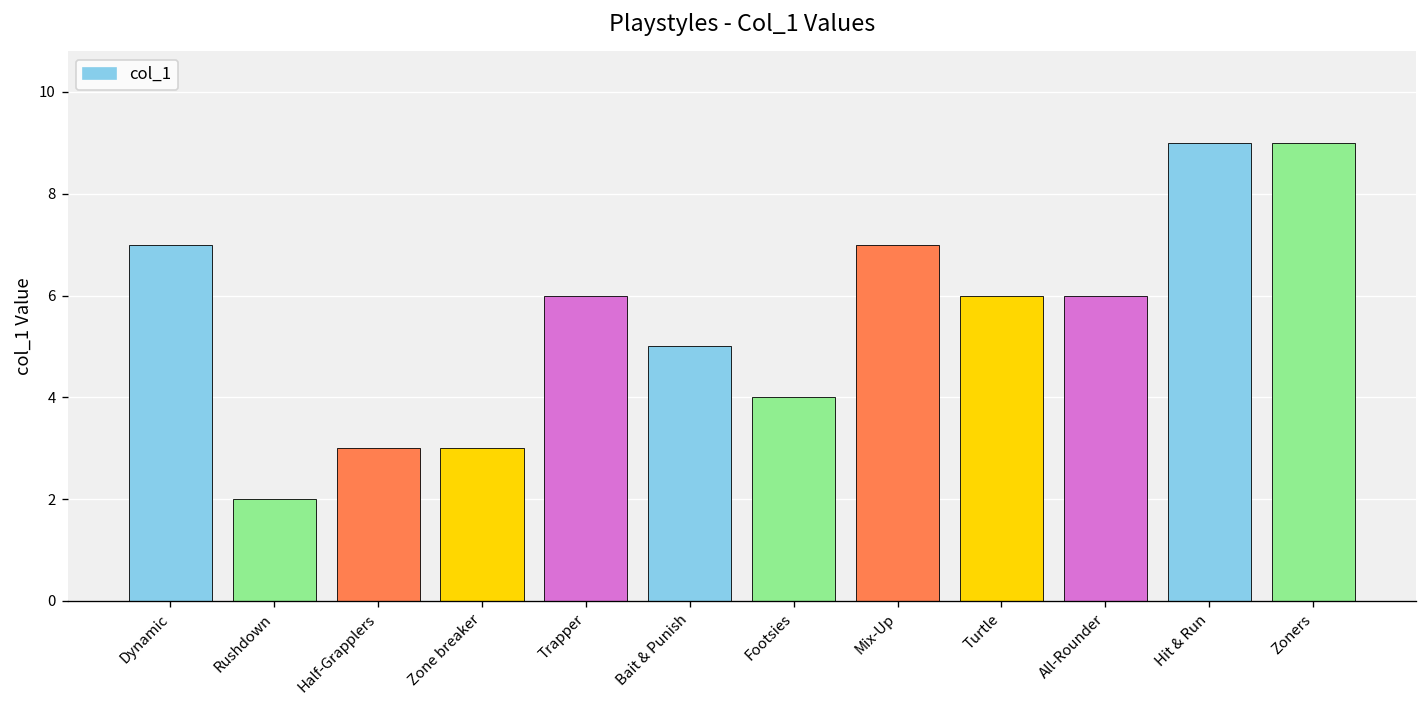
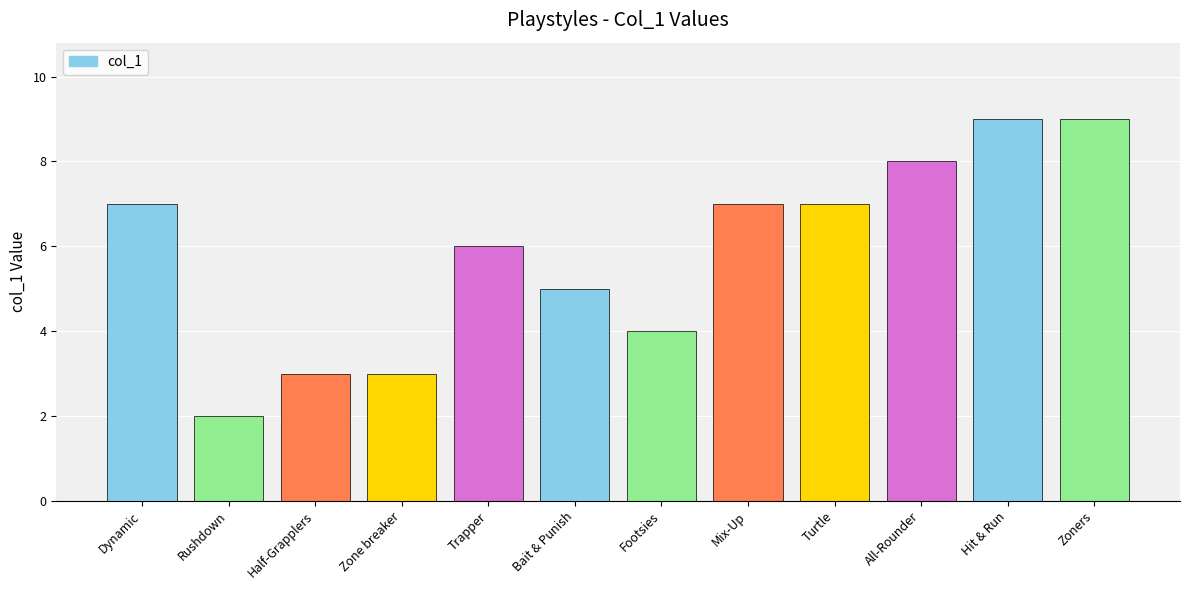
Turtle: 6 -> 7
All-Rounder: 6 -> 8
